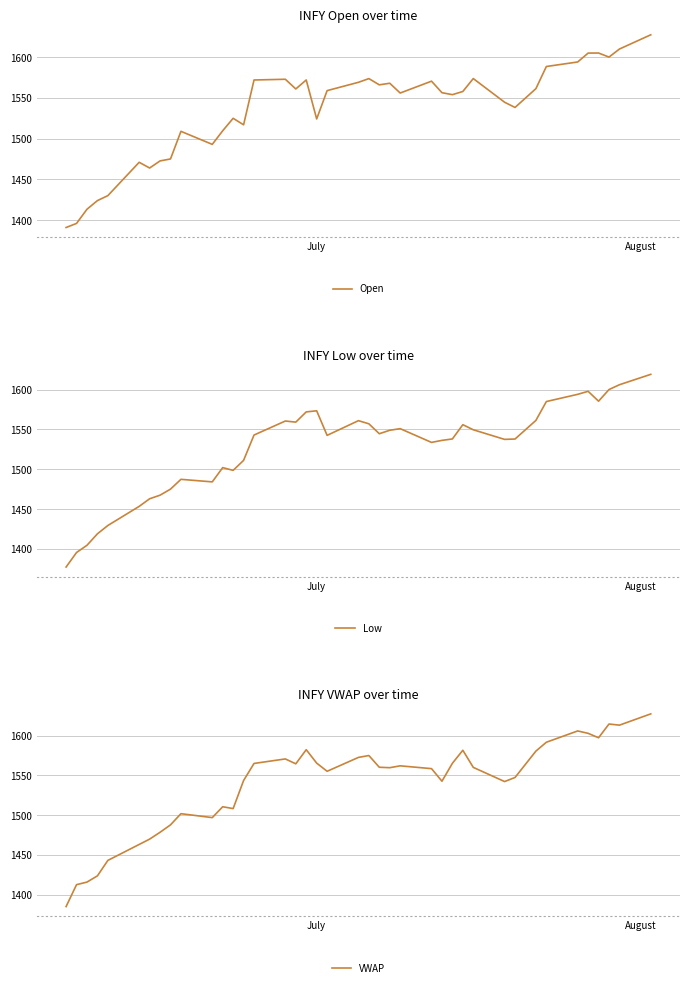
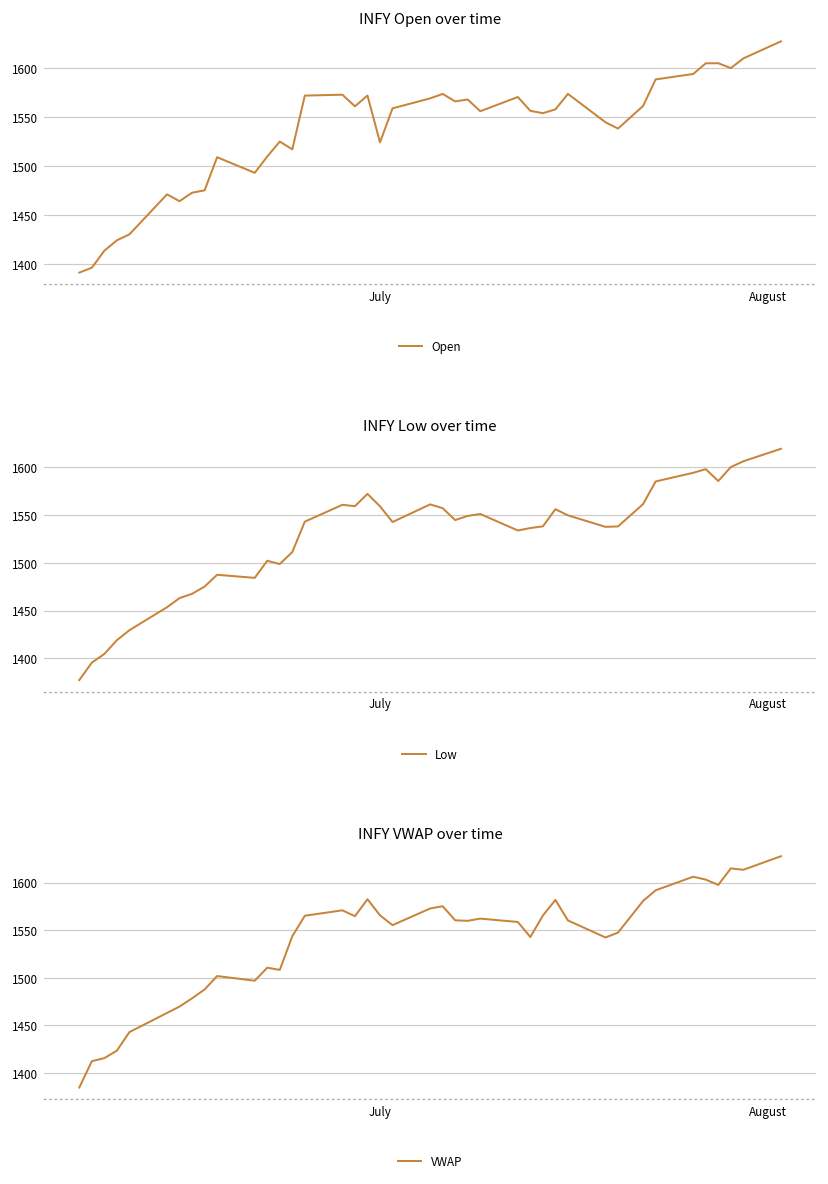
INFY Low over time, July: 1570 -> 1560
